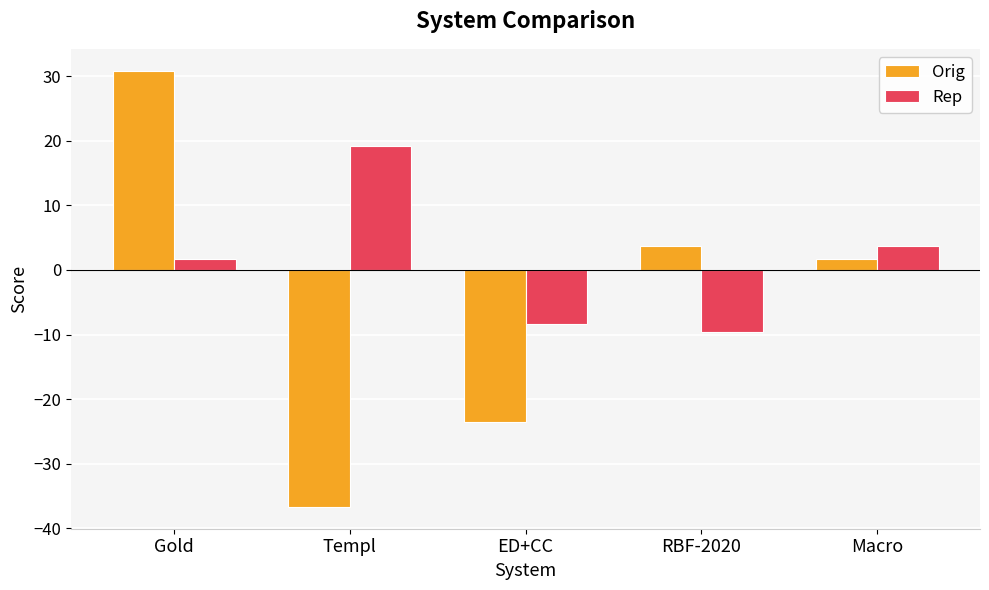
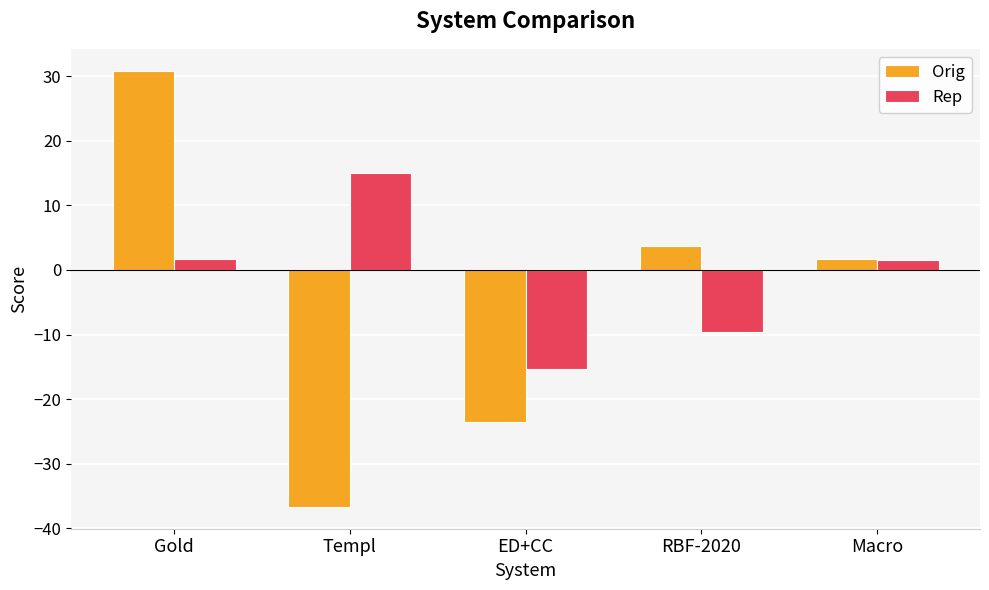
Rep, Templ: 19 -> 15
Rep, ED+CC: -8 -> -15
Rep, Macro: 4 -> 1
